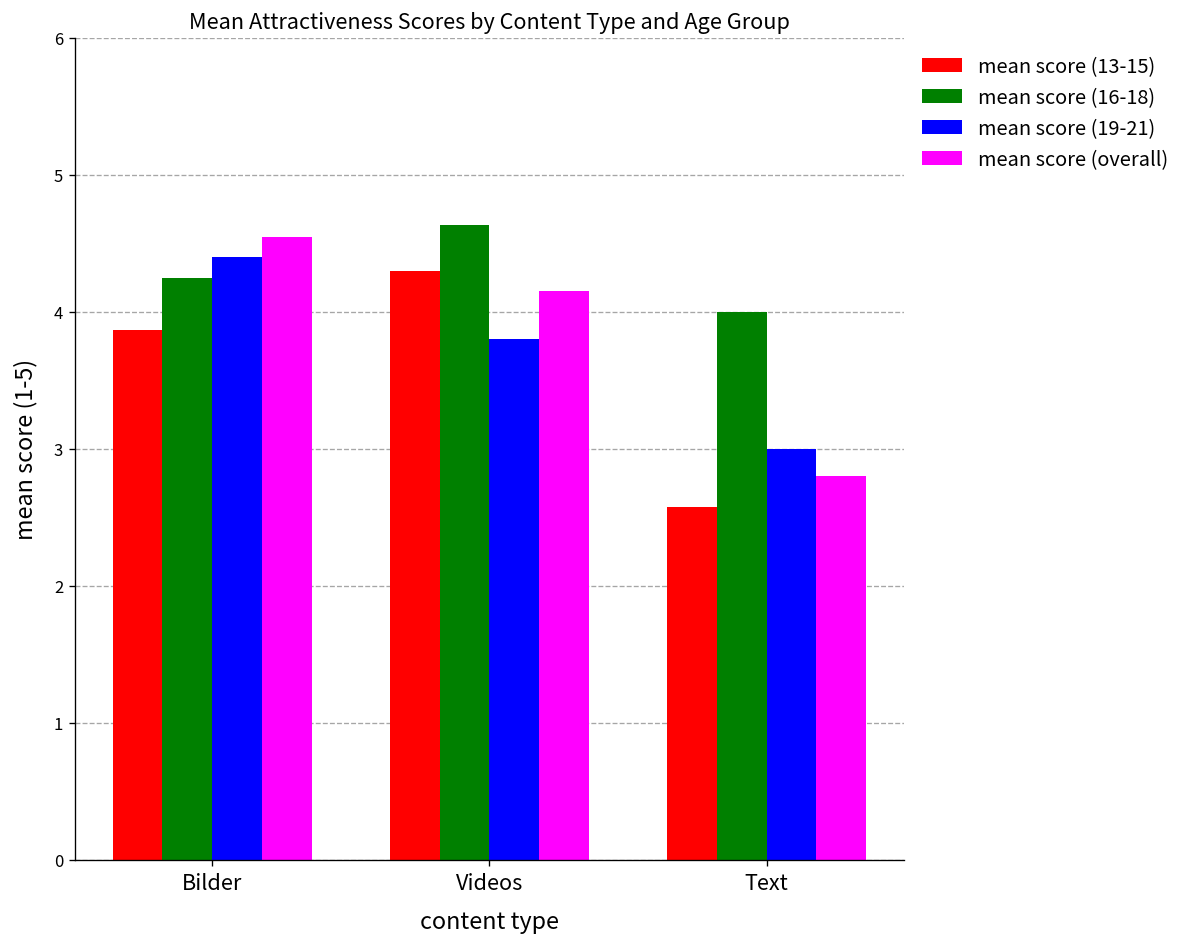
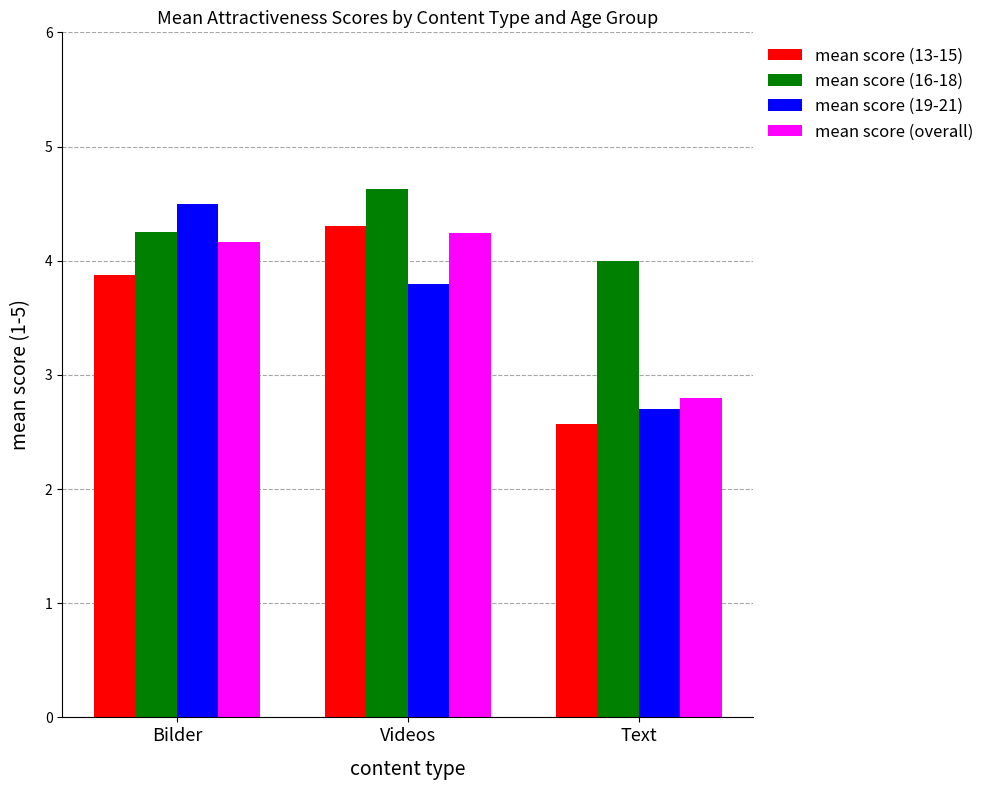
mean score (19-21), Bilder: 4.4 -> 4.5
mean score (overall), Bilder: 4.55 -> 4.16
mean score (overall), Videos: 4.15 -> 4.24
mean score (19-21), Text: 3.0 -> 2.7
